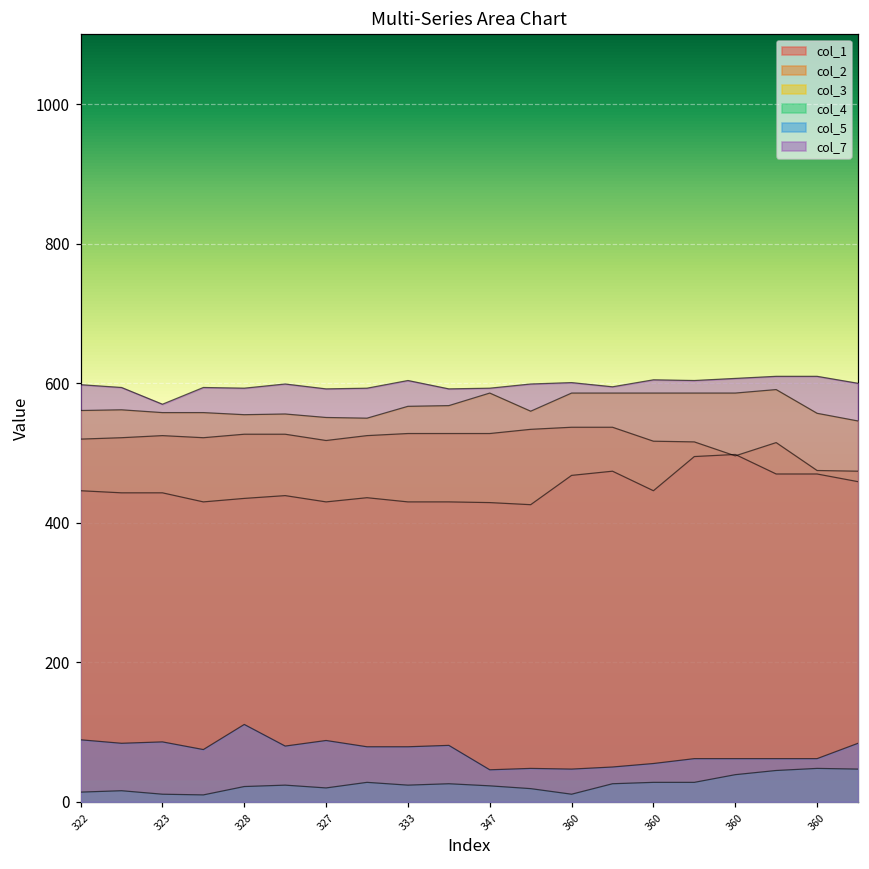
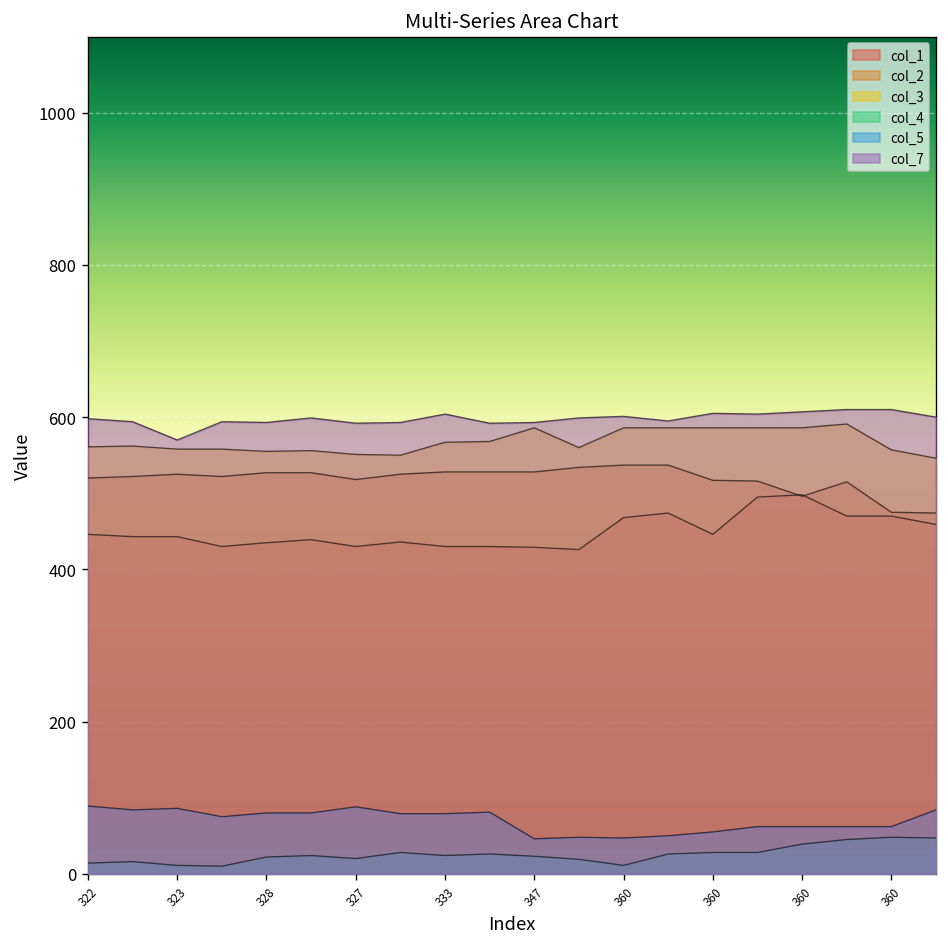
col_5, 328: 110 -> 80
